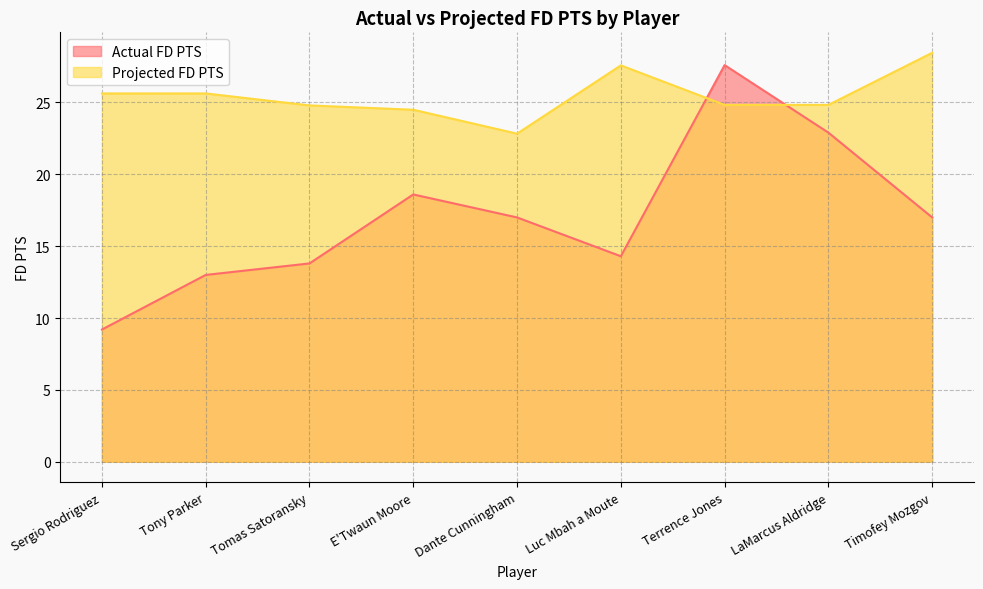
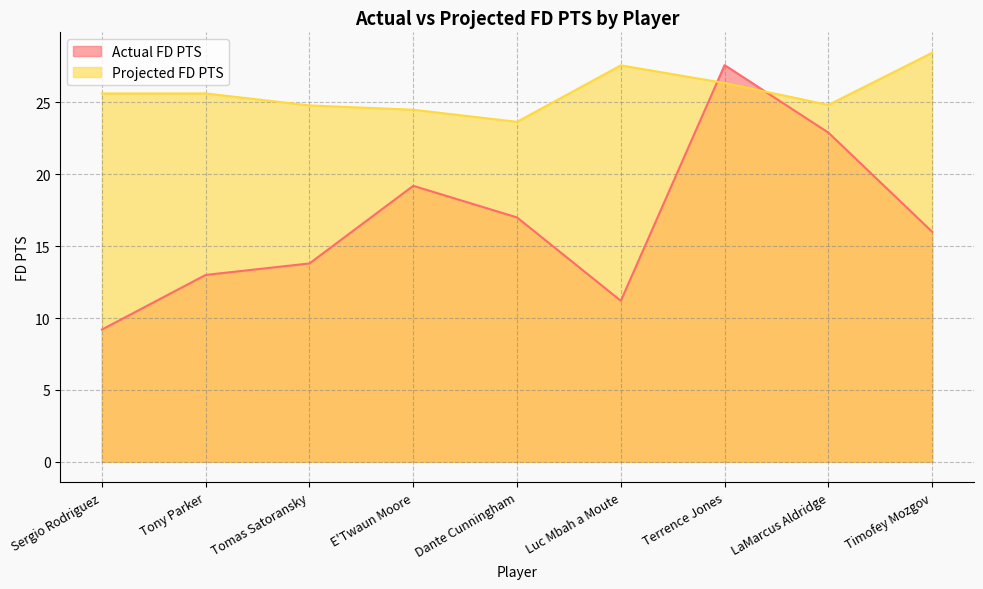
Actual FD PTS, E'Twaun Moore: 18.6 -> 19.2
Projected FD PTS, Dante Cunningham: 22.8 -> 23.7
Actual FD PTS, Luc Mbah a Moute: 14.3 -> 11.2
Projected FD PTS, Terrence Jones: 24.8 -> 26.4
Actual FD PTS, Timofey Mozgov: 17 -> 16
